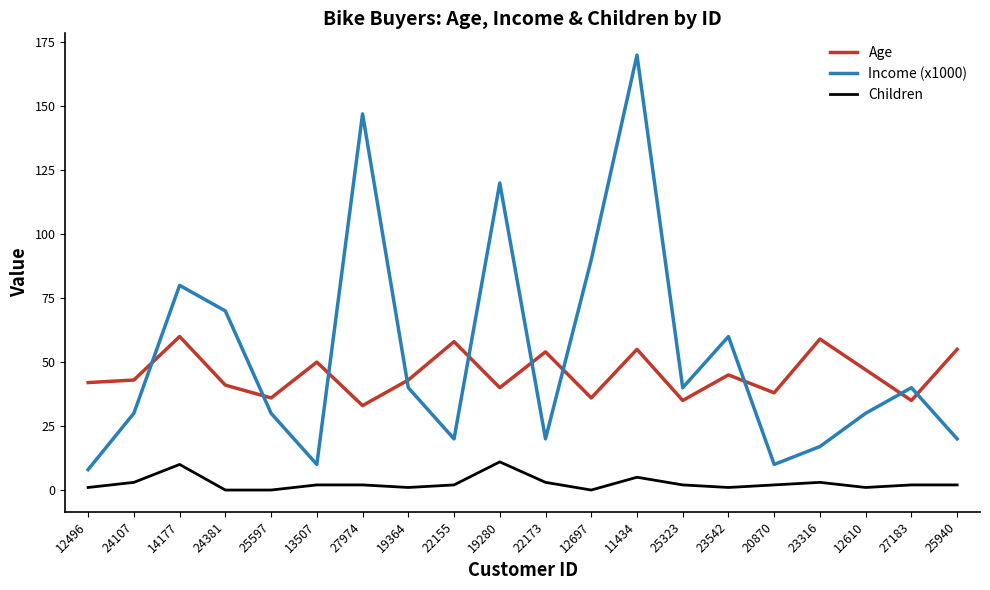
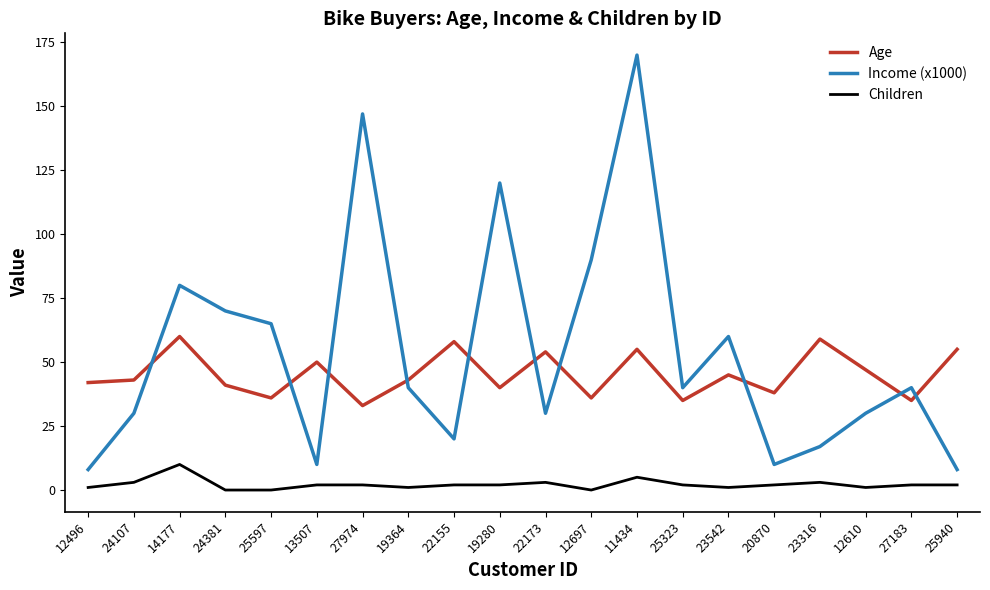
Income (x1000), 25597: 30 -> 65
Children, 19280: 11 -> 2
Income (x1000), 22173: 20 -> 30
Income (x1000), 25940: 20 -> 8
